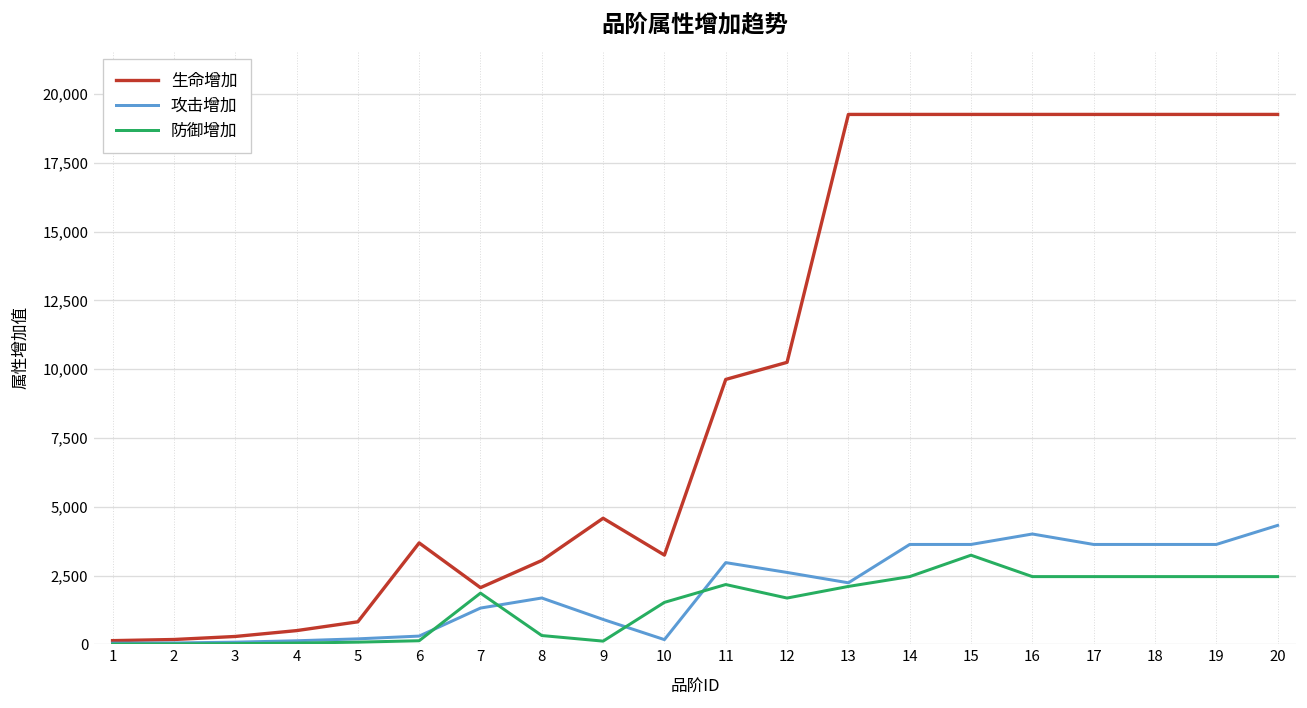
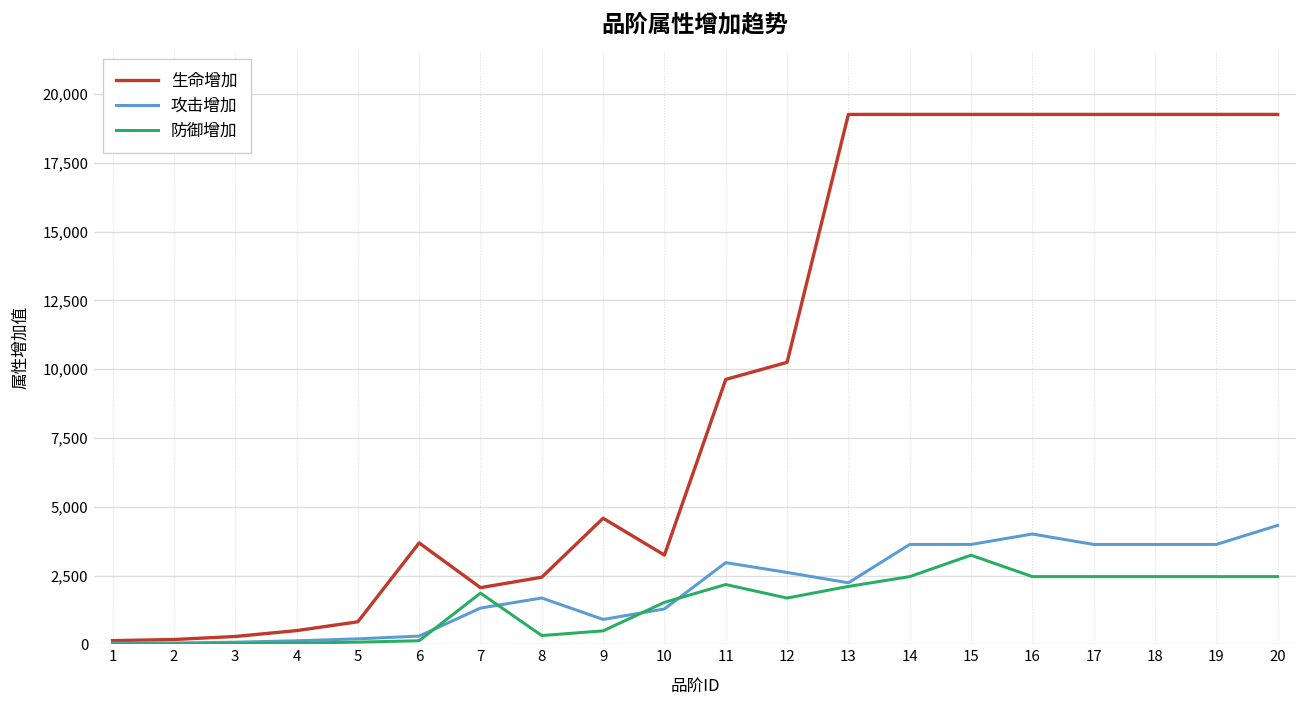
生命增加, 8: 3,000 -> 2,400
防御增加, 9: 100 -> 500
攻击增加, 10: 200 -> 1,300
